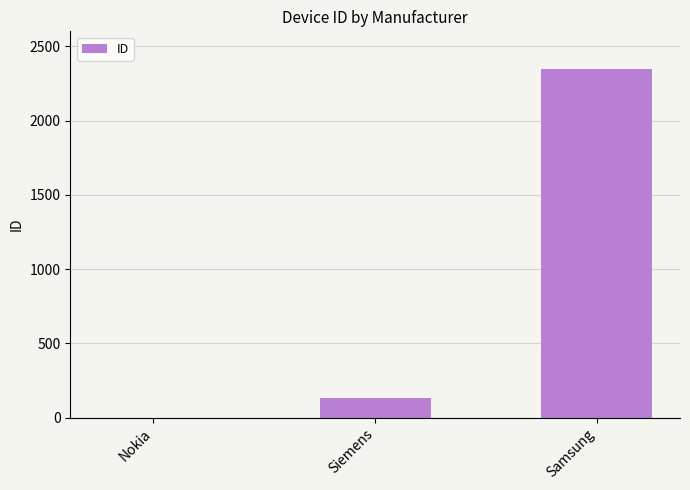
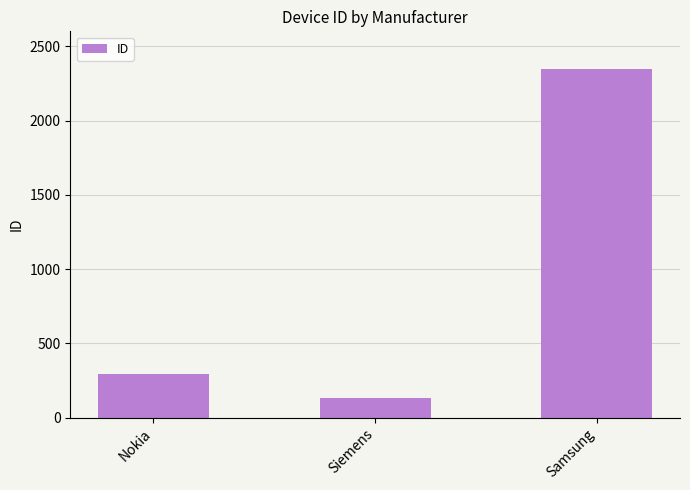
Nokia: 0 -> 300
